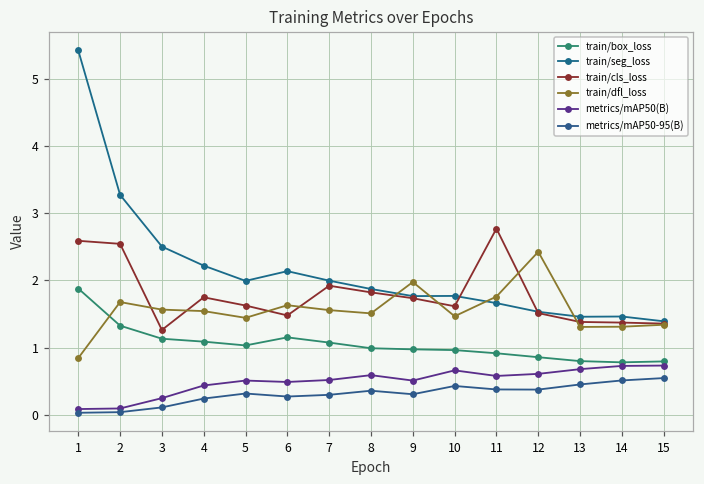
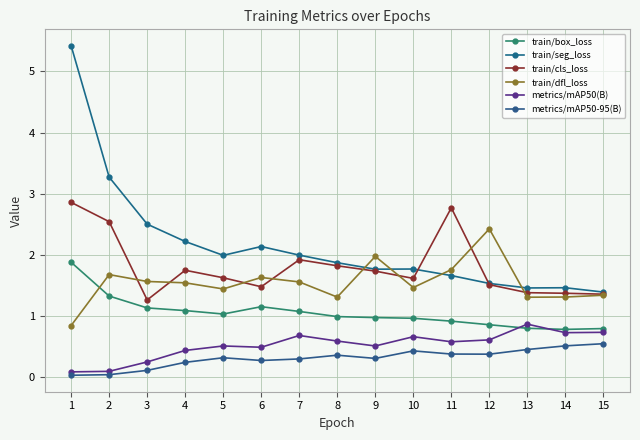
train/cls_loss, 1: 2.6 -> 2.9
metrics/mAP50(B), 7: 0.5 -> 0.7
train/dfl_loss, 8: 1.5 -> 1.3
metrics/mAP50(B), 13: 0.7 -> 0.9
